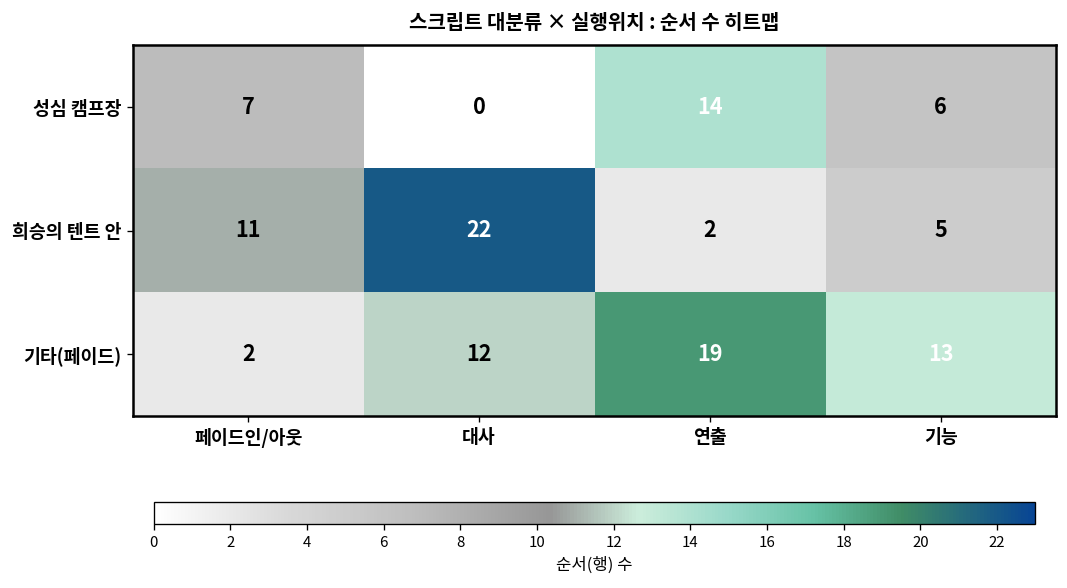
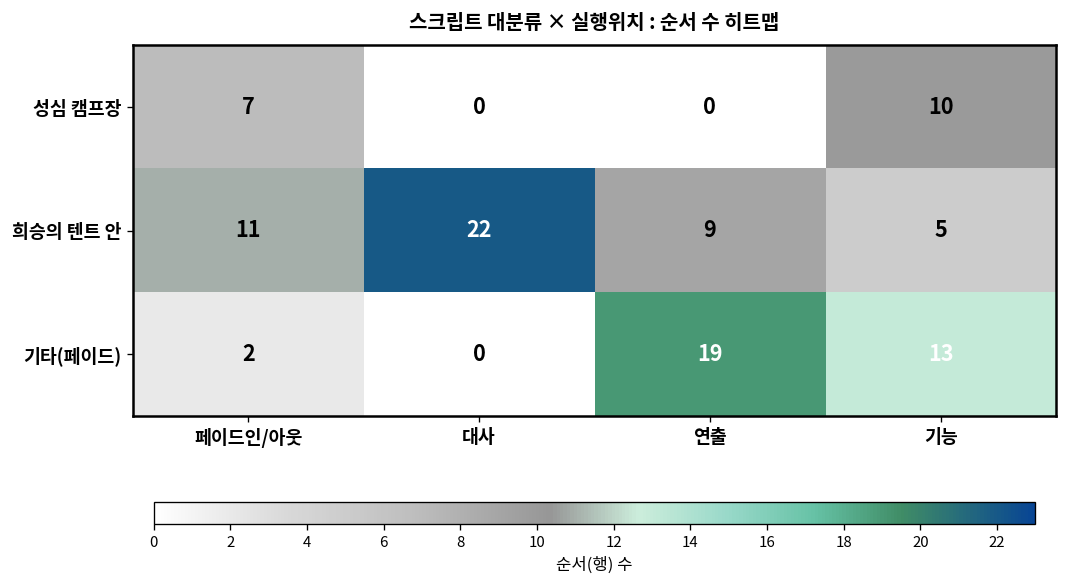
성심 캠프장, 연출: 14 -> 0
성심 캠프장, 기능: 6 -> 10
희승의 텐트 안, 연출: 2 -> 9
기타(페이드), 대사: 12 -> 0
